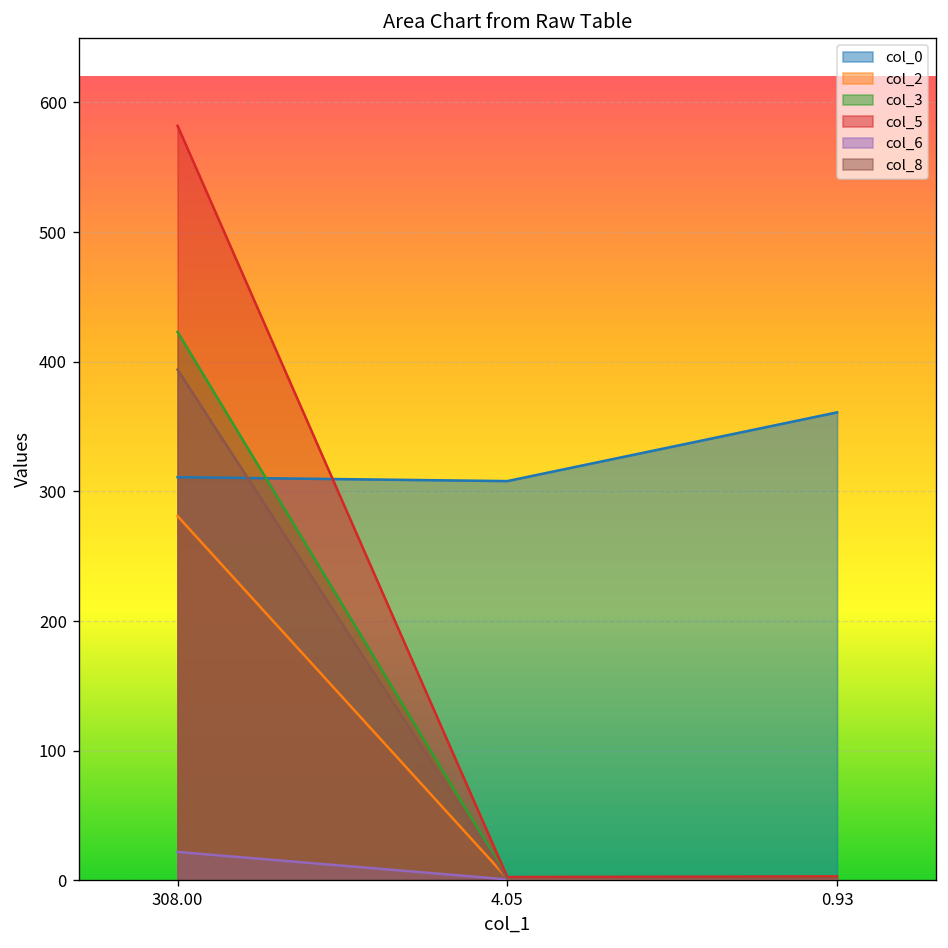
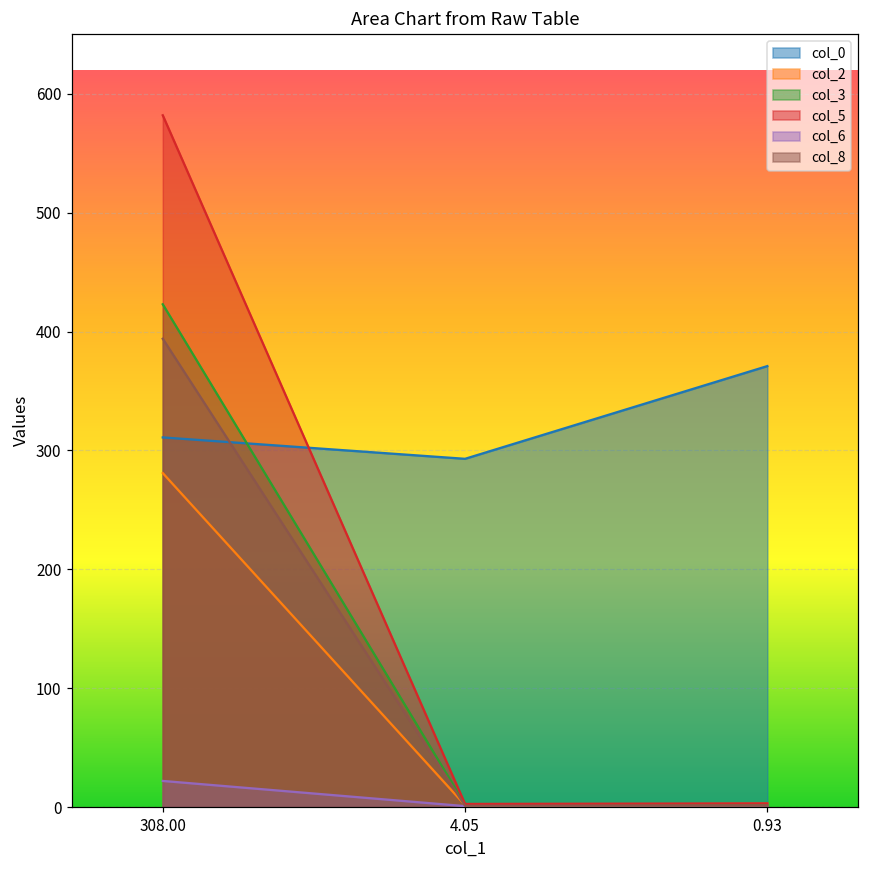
col_0, 4.05: 308 -> 293
col_0, 0.93: 361 -> 371
